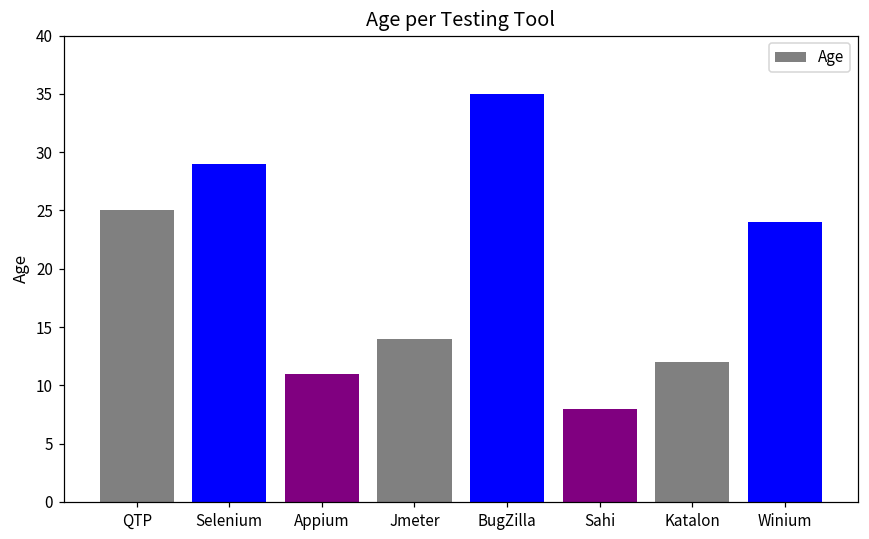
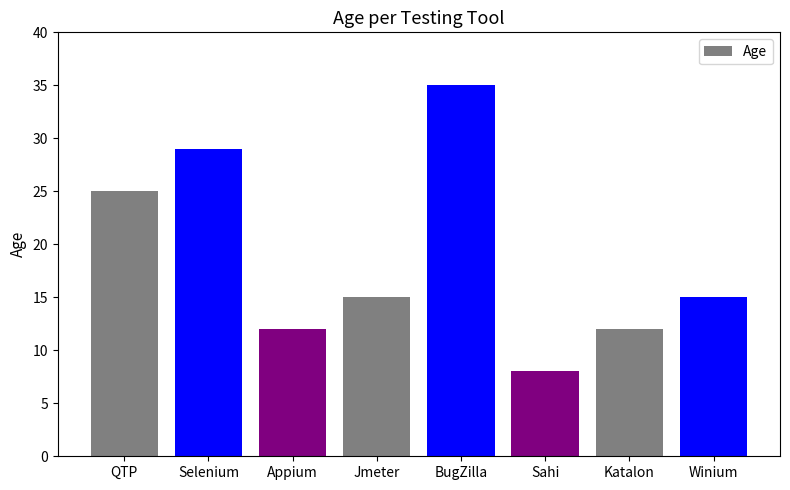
Appium: 11 -> 12
Jmeter: 14 -> 15
Winium: 24 -> 15
